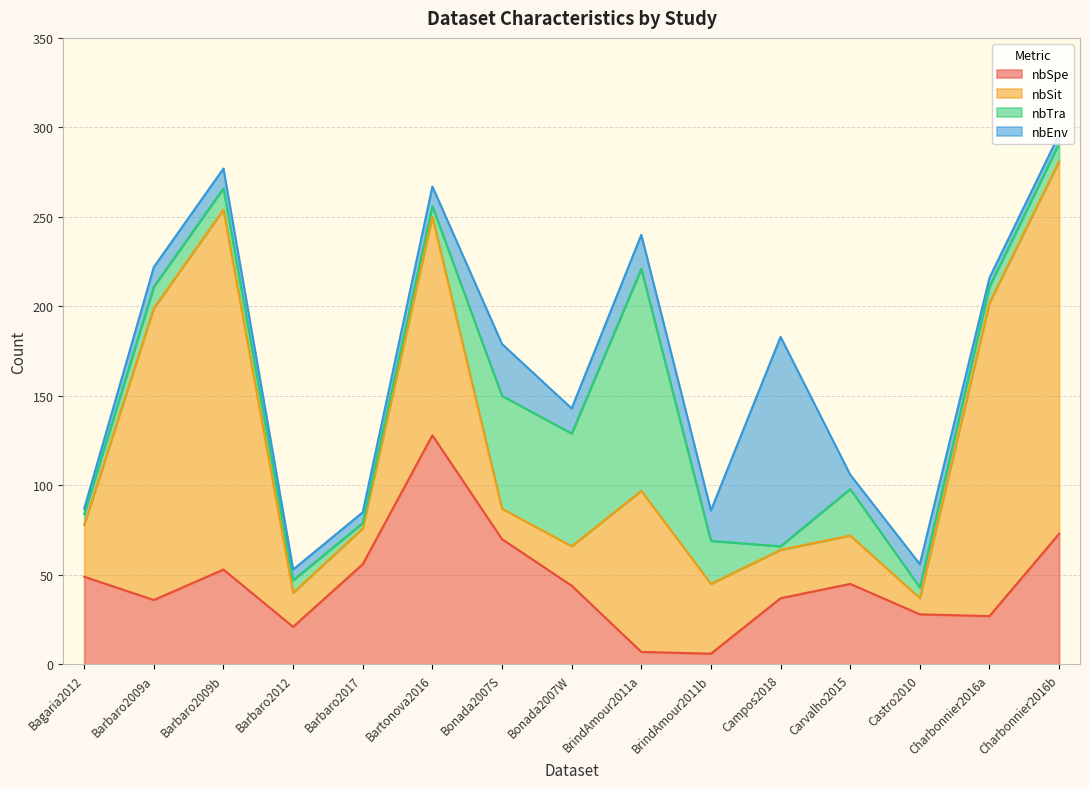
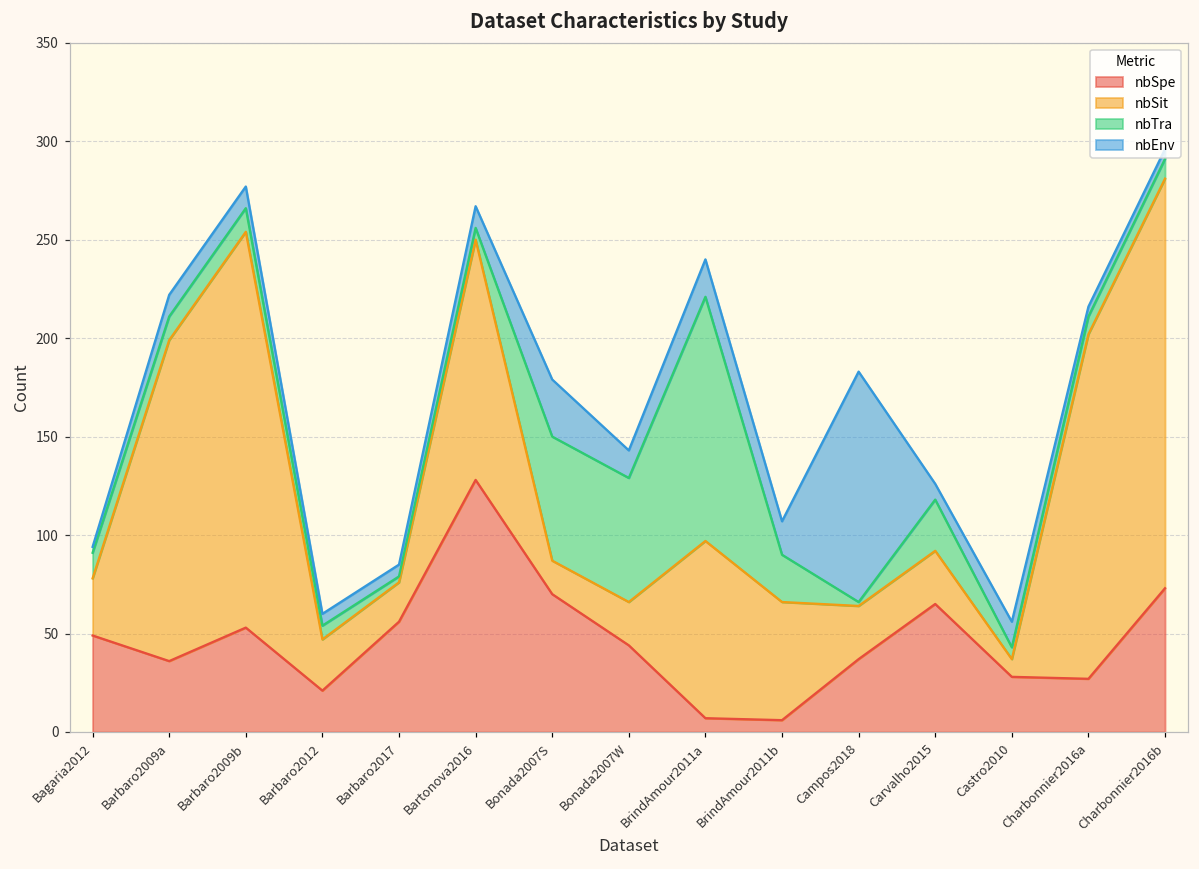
nbTra, Bagaria2012: 6 -> 13
nbSit, Barbaro2012: 19 -> 26
nbSit, BrindAmour2011b: 39 -> 60
nbSpe, Carvalho2015: 45 -> 65
